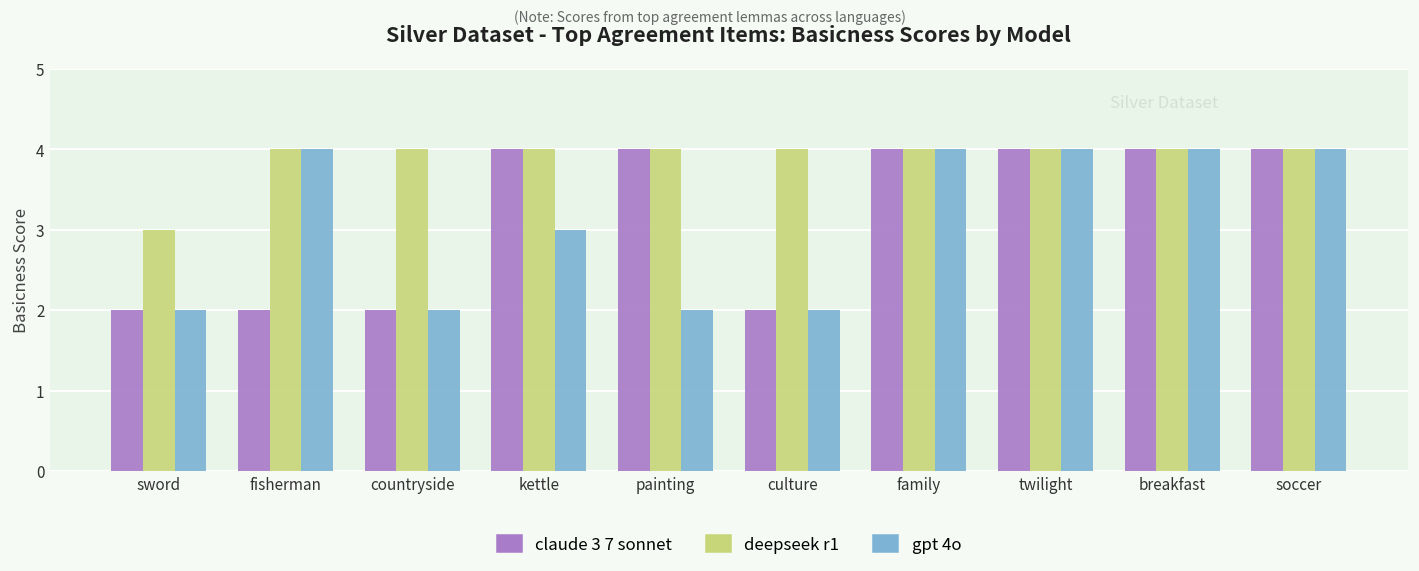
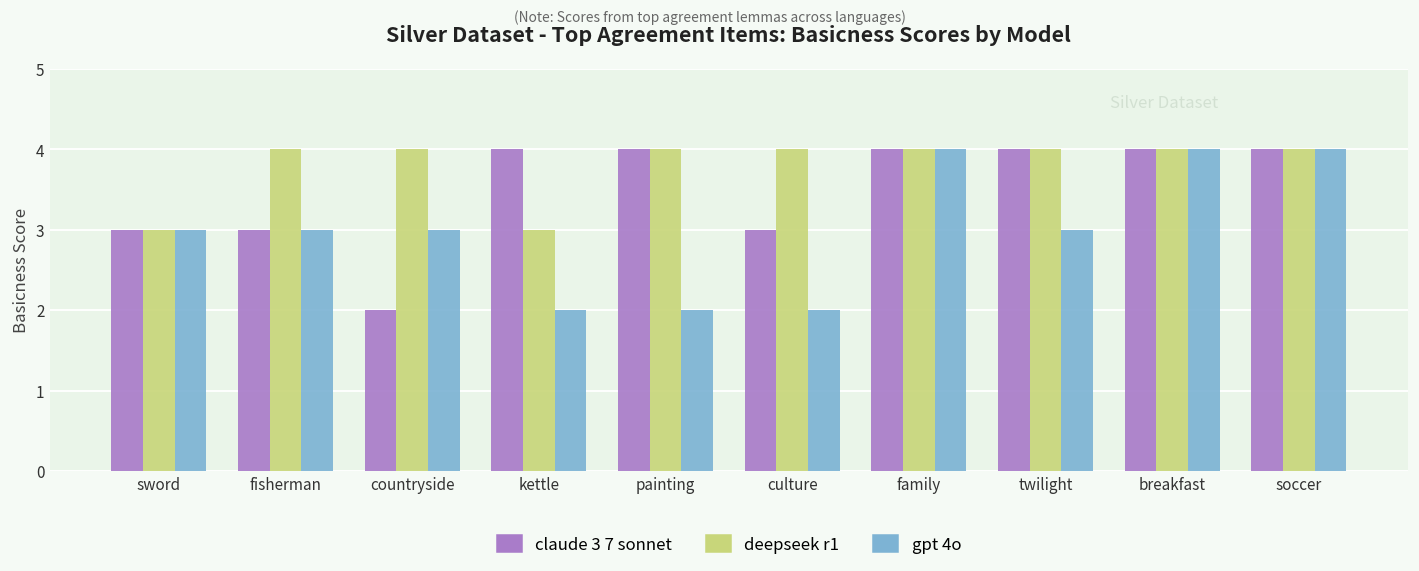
claude 3 7 sonnet, sword: 2 -> 3
gpt 4o, sword: 2 -> 3
claude 3 7 sonnet, fisherman: 2 -> 3
gpt 4o, fisherman: 4 -> 3
gpt 4o, countryside: 2 -> 3
deepseek r1, kettle: 4 -> 3
gpt 4o, kettle: 3 -> 2
claude 3 7 sonnet, culture: 2 -> 3
gpt 4o, twilight: 4 -> 3
